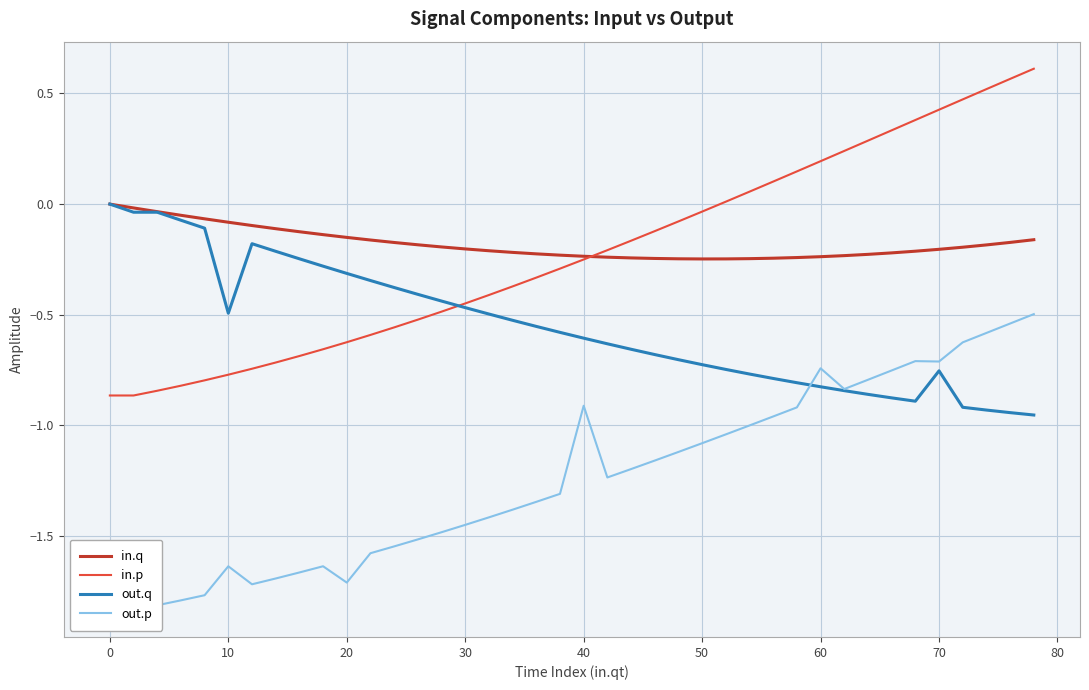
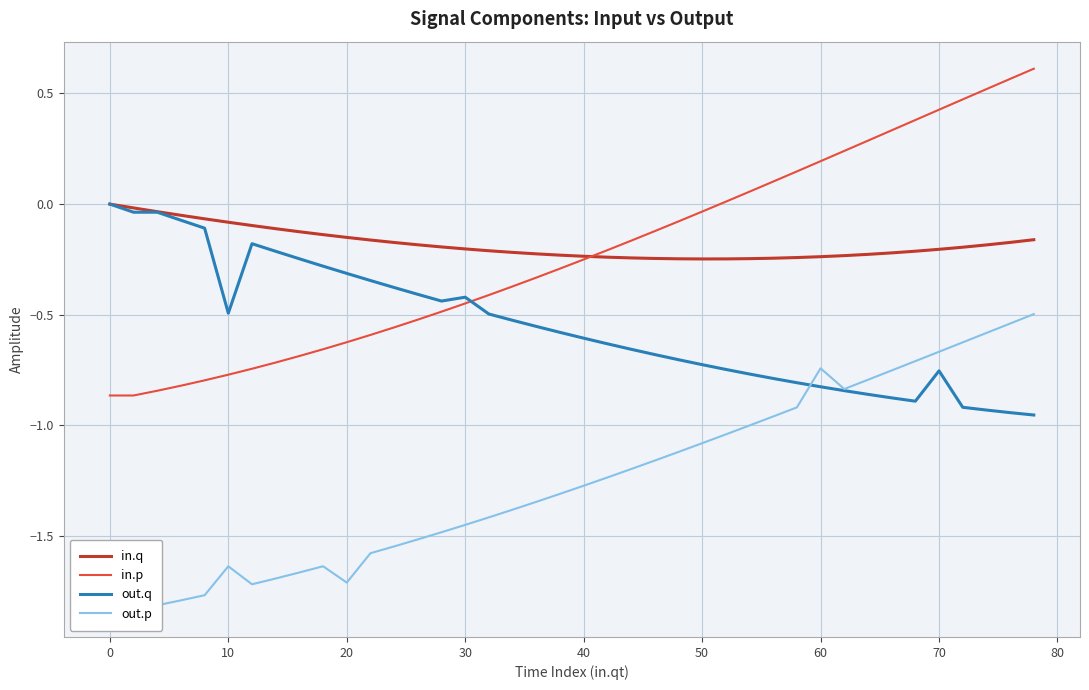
out.q, 30: -0.47 -> -0.42
out.p, 40: -0.91 -> -1.27
out.p, 70: -0.71 -> -0.67
